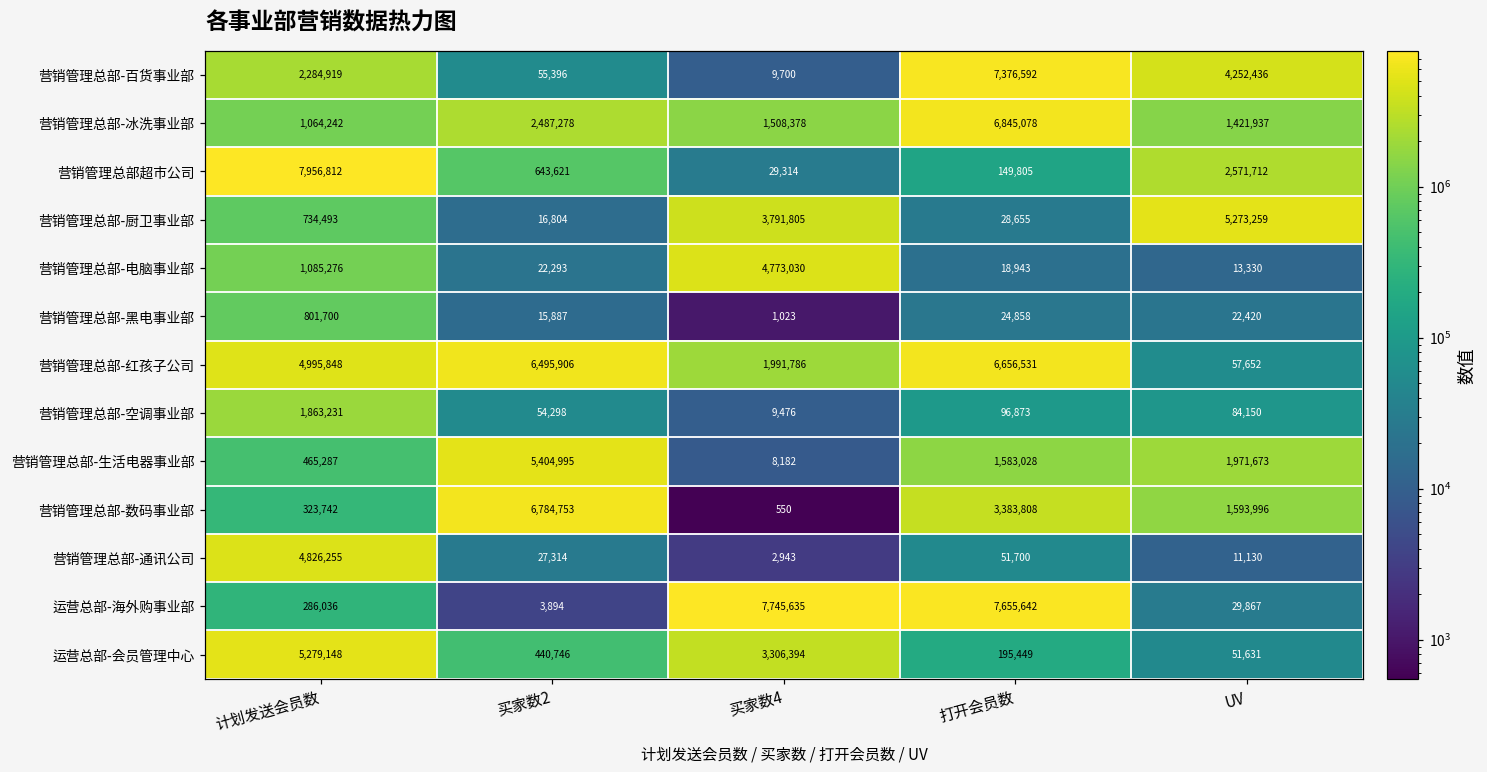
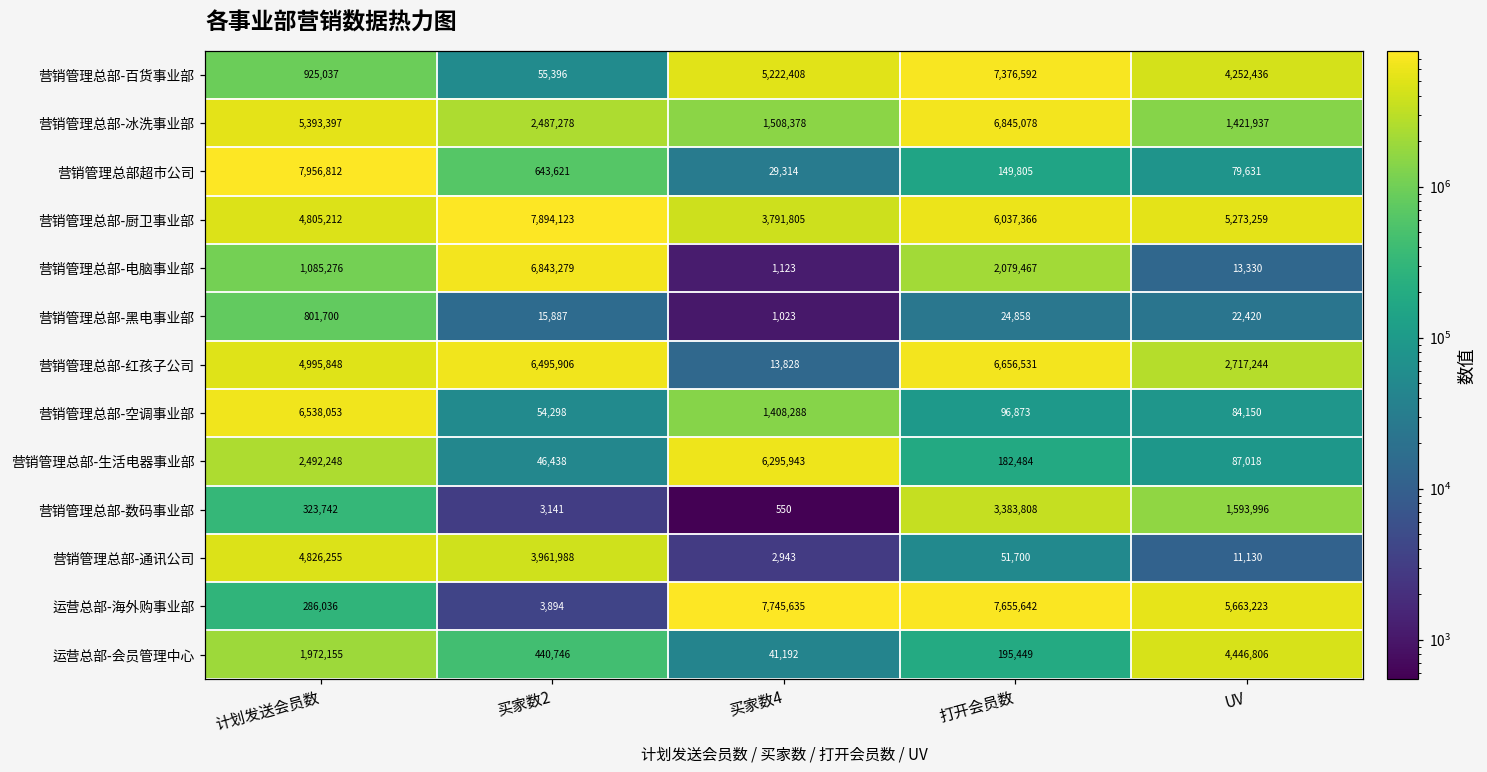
营销管理总部-百货事业部, 计划发送会员数: 2,284,919 -> 925,037
营销管理总部-百货事业部, 买家数4: 9,700 -> 5,222,408
营销管理总部-冰洗事业部, 计划发送会员数: 1,064,242 -> 5,393,397
营销管理总部超市公司, UV: 2,571,712 -> 79,631
营销管理总部-厨卫事业部, 计划发送会员数: 734,493 -> 4,805,212
营销管理总部-厨卫事业部, 买家数2: 16,804 -> 7,894,123
营销管理总部-厨卫事业部, 打开会员数: 28,655 -> 6,037,366
营销管理总部-电脑事业部, 买家数2: 22,293 -> 6,843,279
营销管理总部-电脑事业部, 买家数4: 4,773,030 -> 1,123
营销管理总部-电脑事业部, 打开会员数: 18,943 -> 2,079,467
营销管理总部-红孩子公司, 买家数4: 1,991,786 -> 13,828
营销管理总部-红孩子公司, UV: 57,652 -> 2,717,244
营销管理总部-空调事业部, 计划发送会员数: 1,863,231 -> 6,538,053
营销管理总部-空调事业部, 买家数4: 9,476 -> 1,408,288
营销管理总部-生活电器事业部, 计划发送会员数: 465,287 -> 2,492,248
营销管理总部-生活电器事业部, 买家数2: 5,404,995 -> 46,438
营销管理总部-生活电器事业部, 买家数4: 8,182 -> 6,295,943
营销管理总部-生活电器事业部, 打开会员数: 1,583,028 -> 182,484
营销管理总部-生活电器事业部, UV: 1,971,673 -> 87,018
营销管理总部-数码事业部, 买家数2: 6,784,753 -> 3,141
营销管理总部-通讯公司, 买家数2: 27,314 -> 3,961,988
运营总部-海外购事业部, UV: 29,867 -> 5,663,223
运营总部-会员管理中心, 计划发送会员数: 5,279,148 -> 1,972,155
运营总部-会员管理中心, 买家数4: 3,306,394 -> 41,192
运营总部-会员管理中心, UV: 51,631 -> 4,446,806
